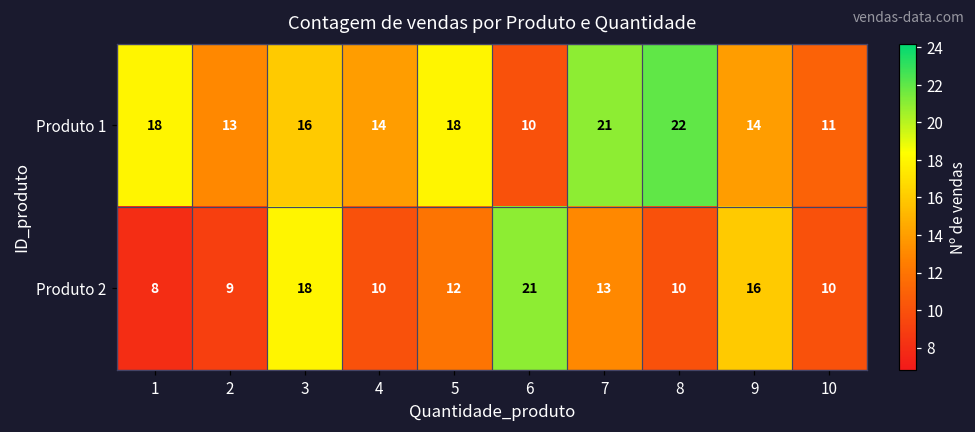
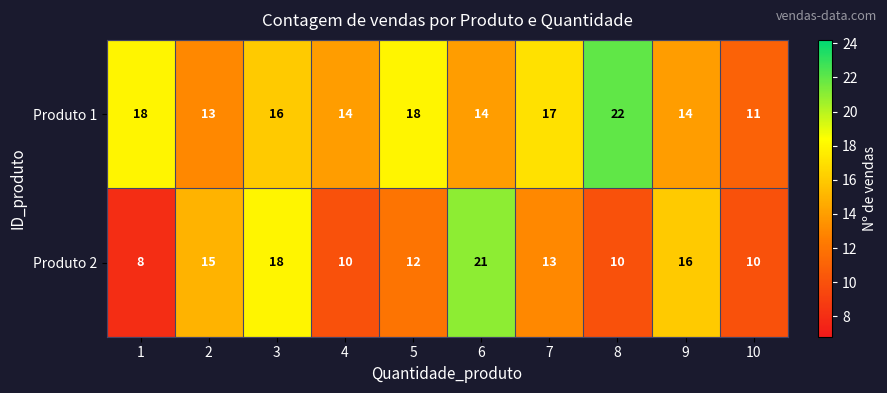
Produto 1, 6: 10 -> 14
Produto 1, 7: 21 -> 17
Produto 2, 2: 9 -> 15
